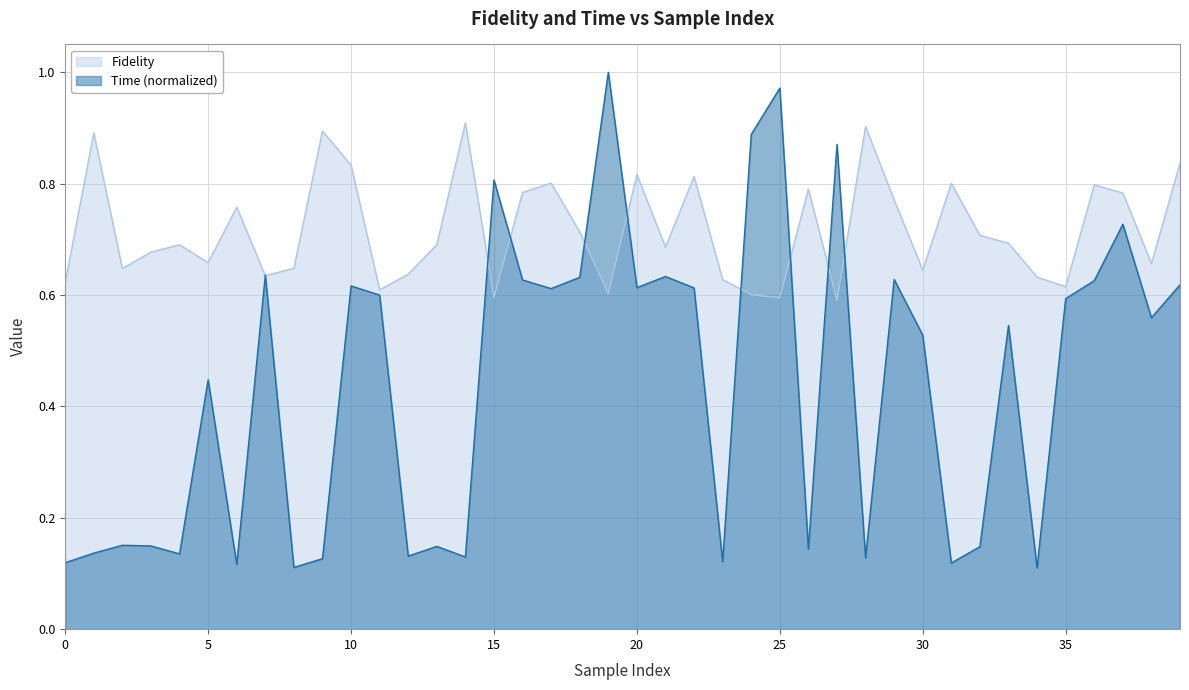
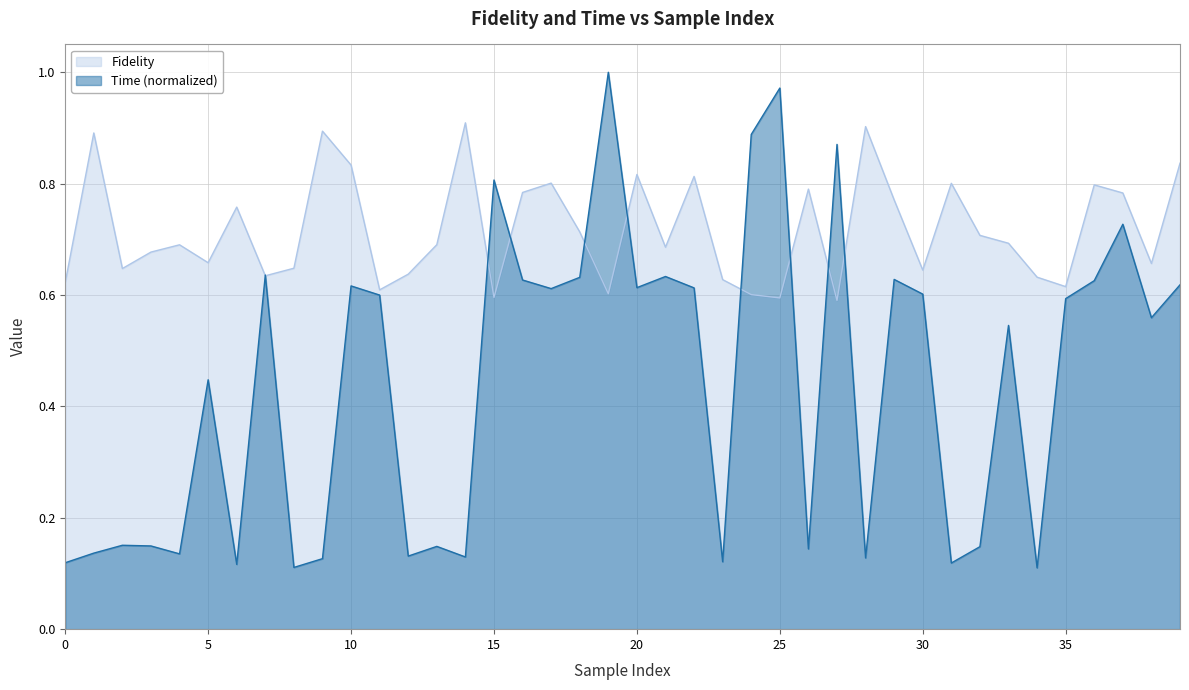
Time (normalized), 30: 0.53 -> 0.60
